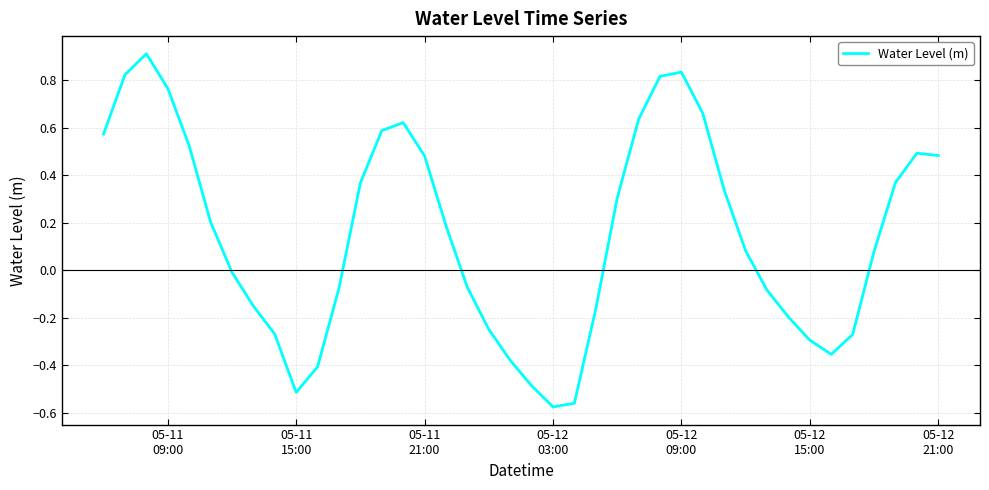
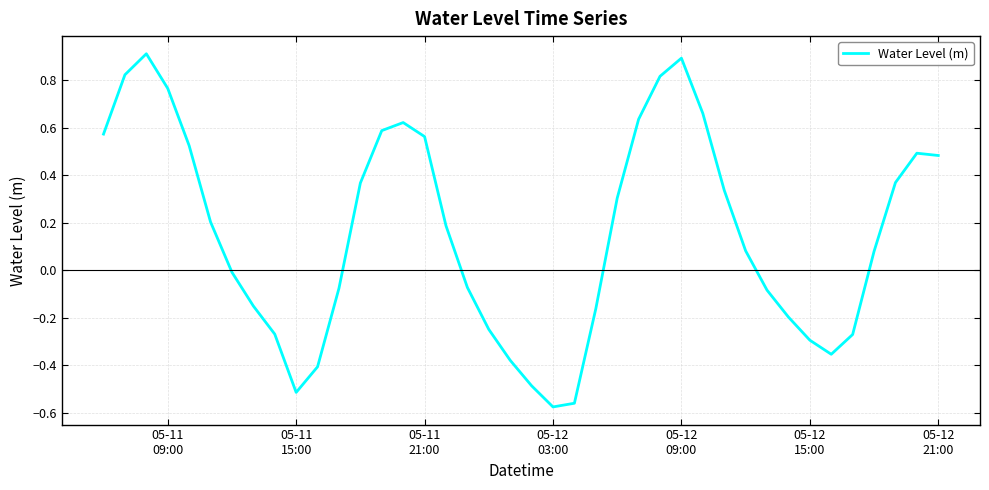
05-11 21:00: 0.48 -> 0.56
05-12 09:00: 0.83 -> 0.89
